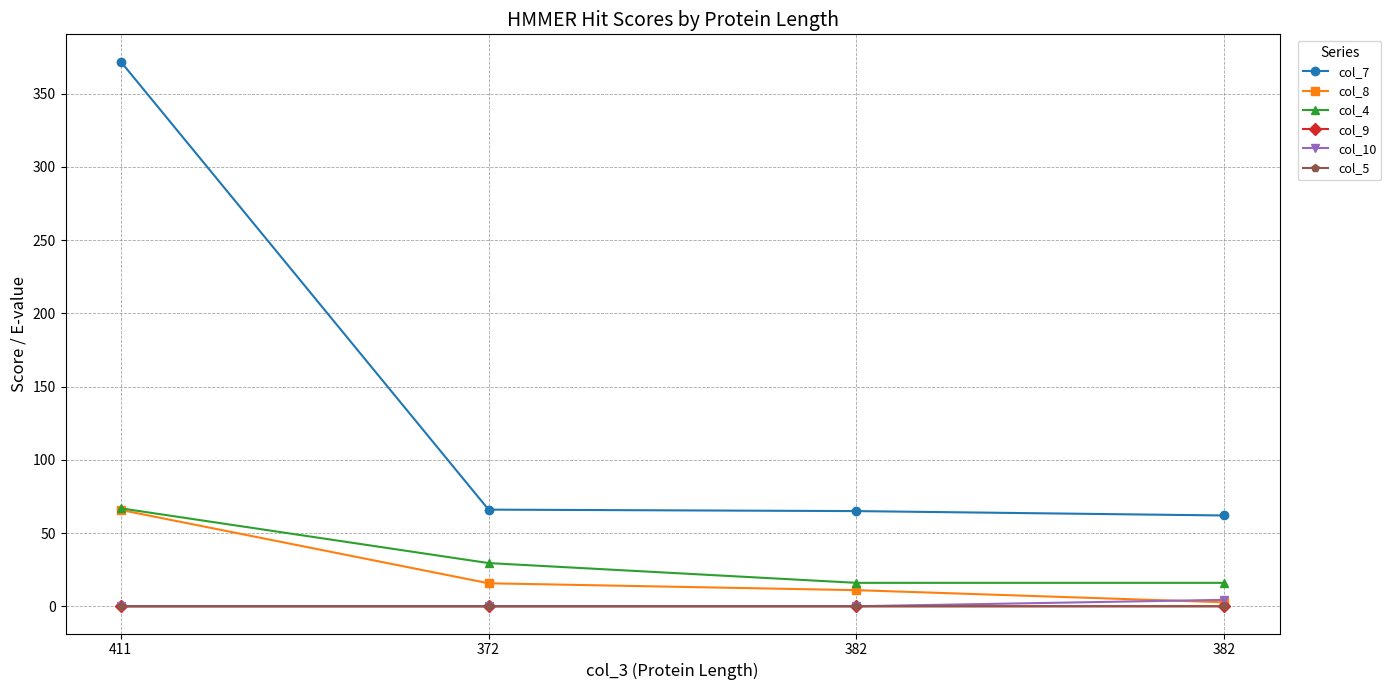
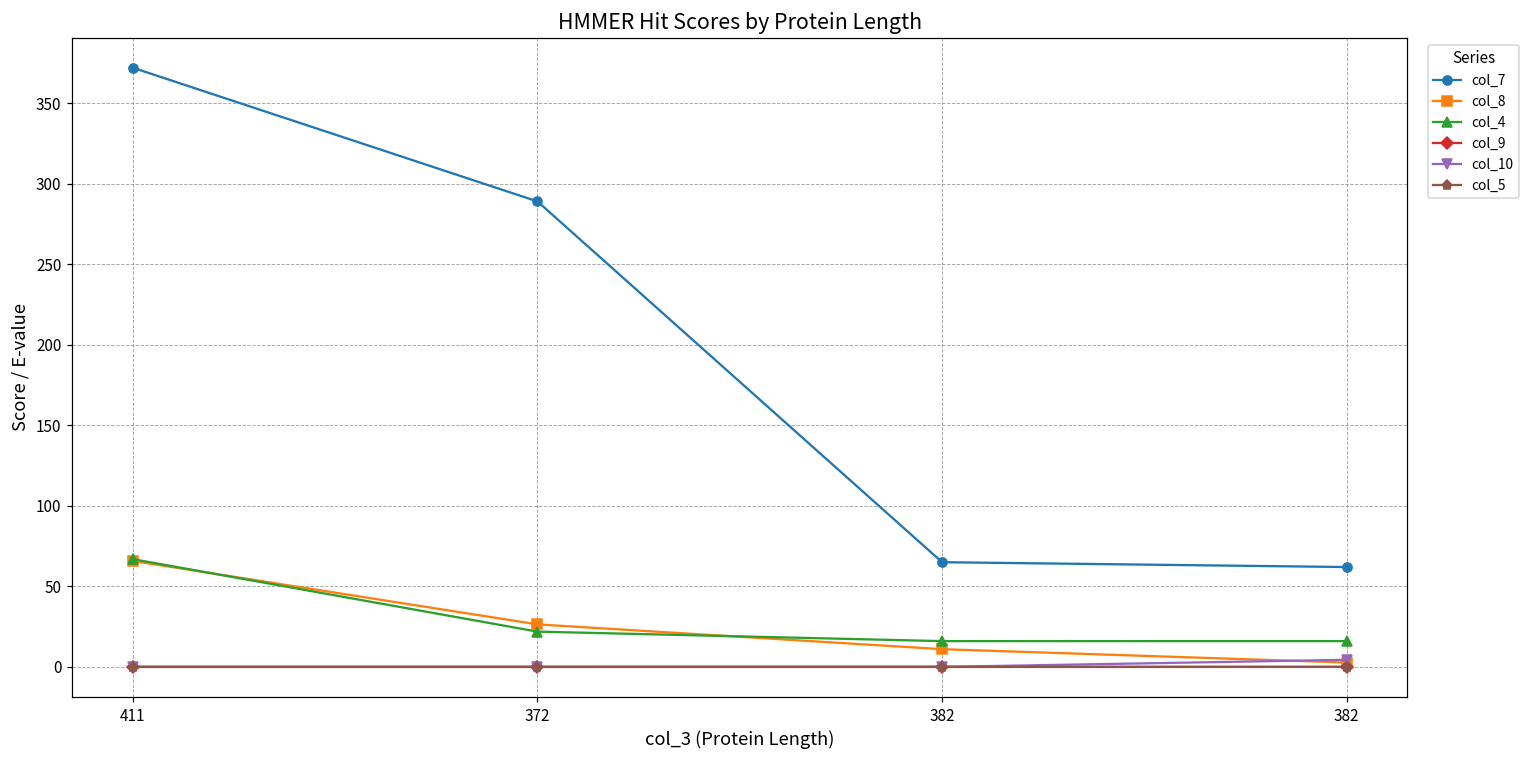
col_7, 372: 66 -> 289
col_8, 372: 16 -> 26
col_4, 372: 30 -> 22
